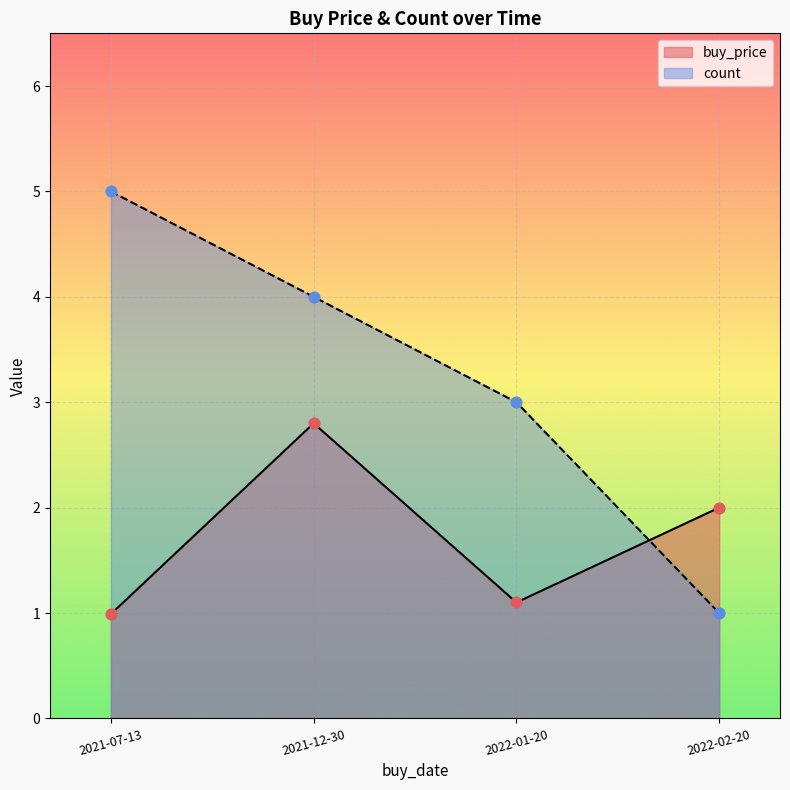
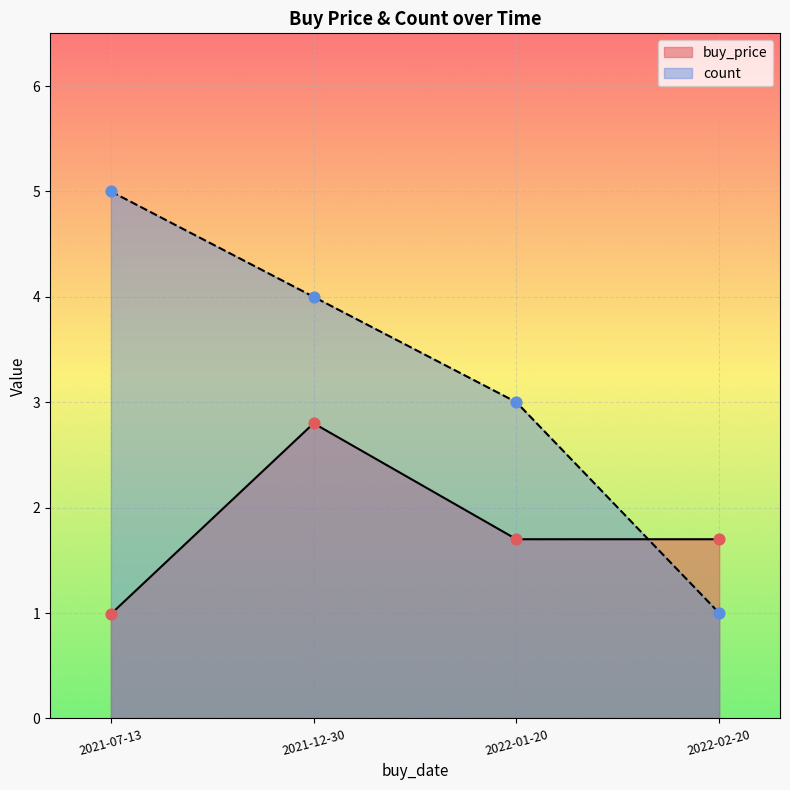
buy_price, 2022-01-20: 1.1 -> 1.7
buy_price, 2022-02-20: 2.0 -> 1.7
